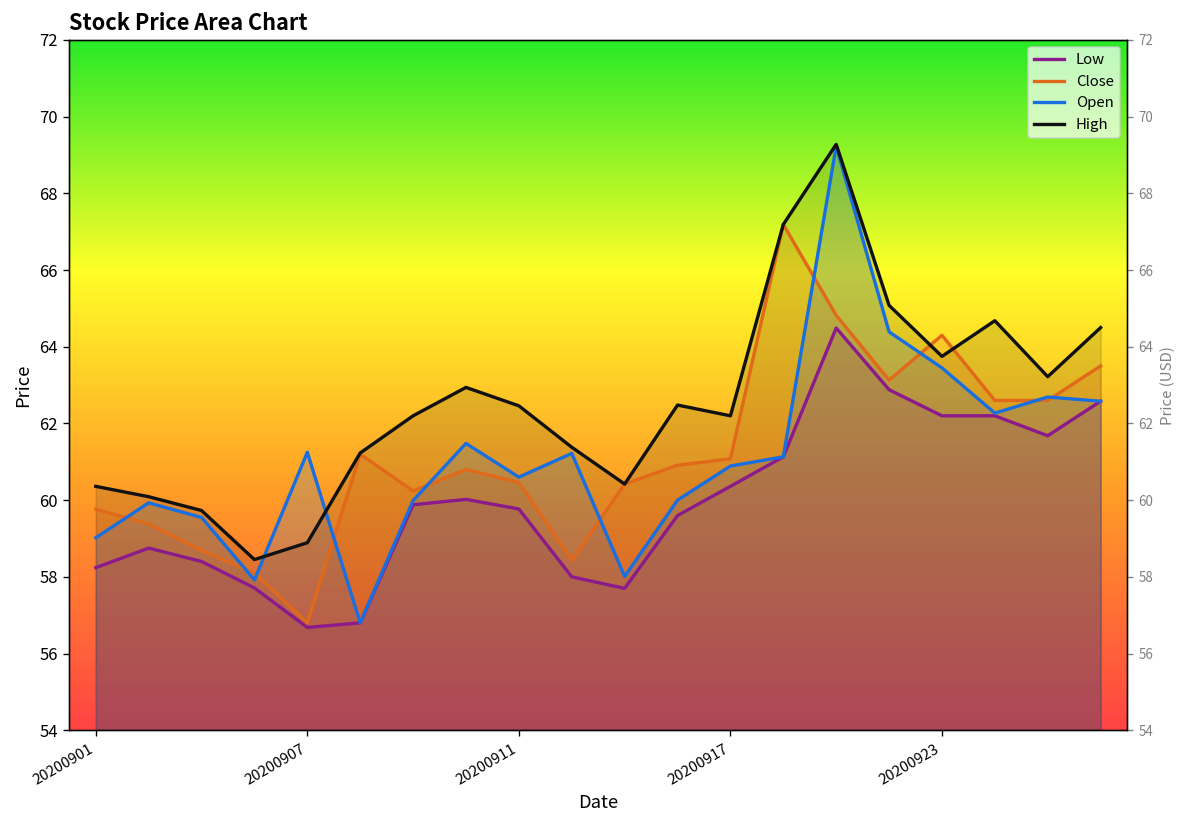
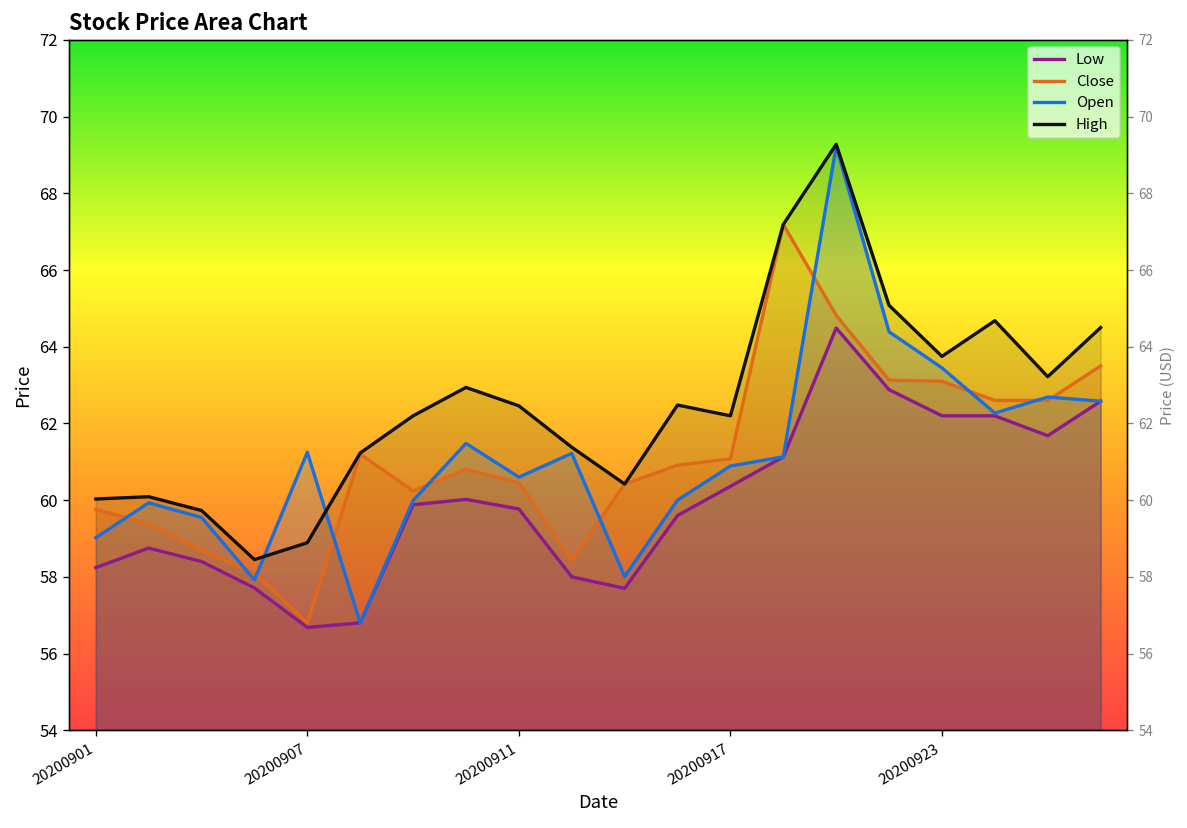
High, 20200901: 60.4 -> 60.0
Close, 20200923: 64.3 -> 63.1
